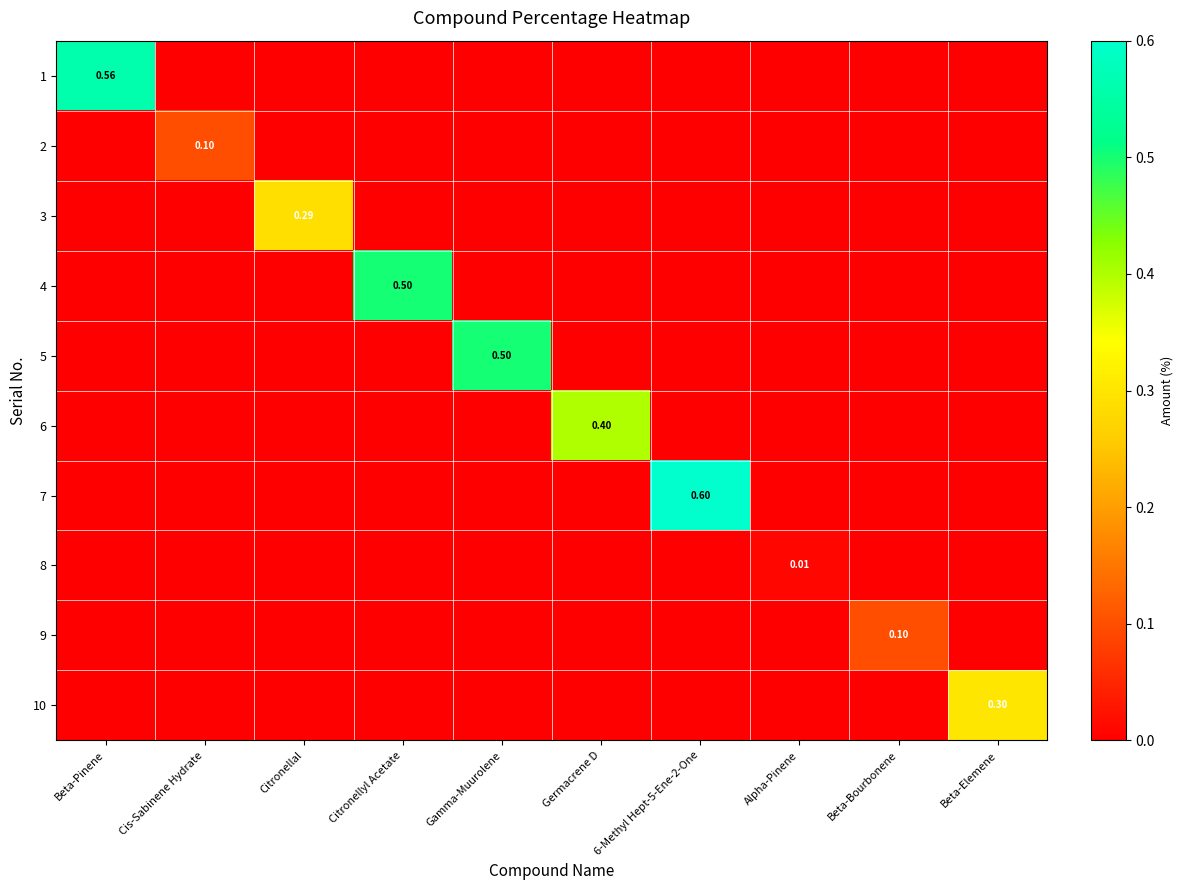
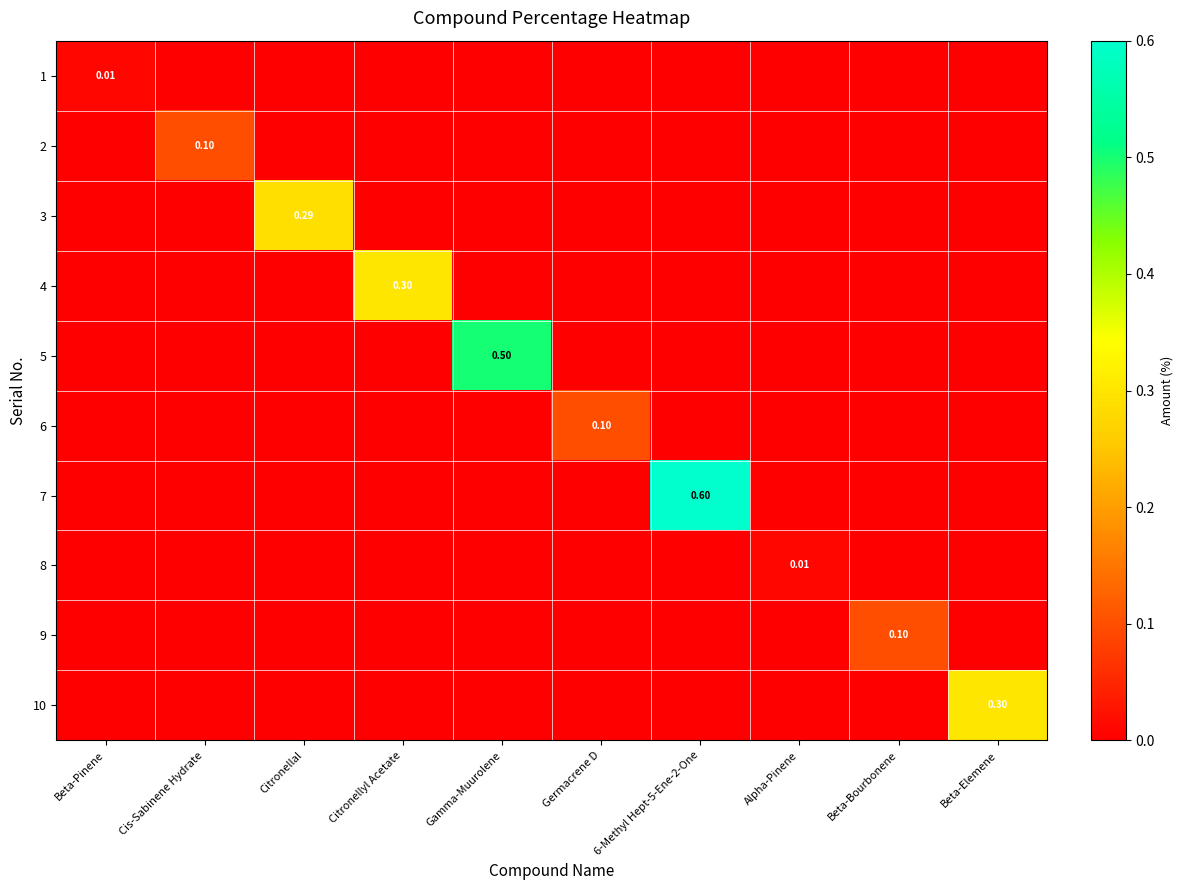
1, Beta-Pinene: 0.56 -> 0.01
4, Citronellyl Acetate: 0.50 -> 0.30
6, Germacrene D: 0.40 -> 0.10
